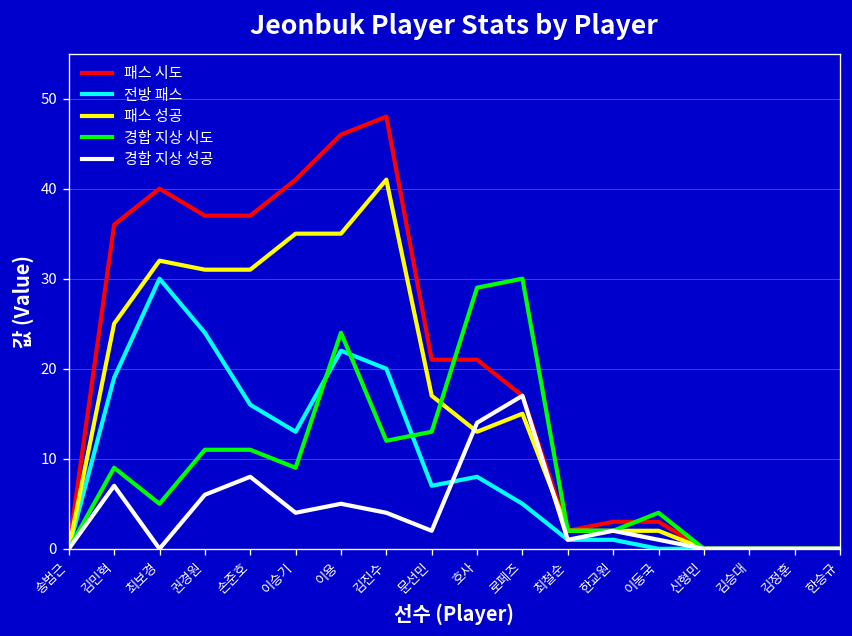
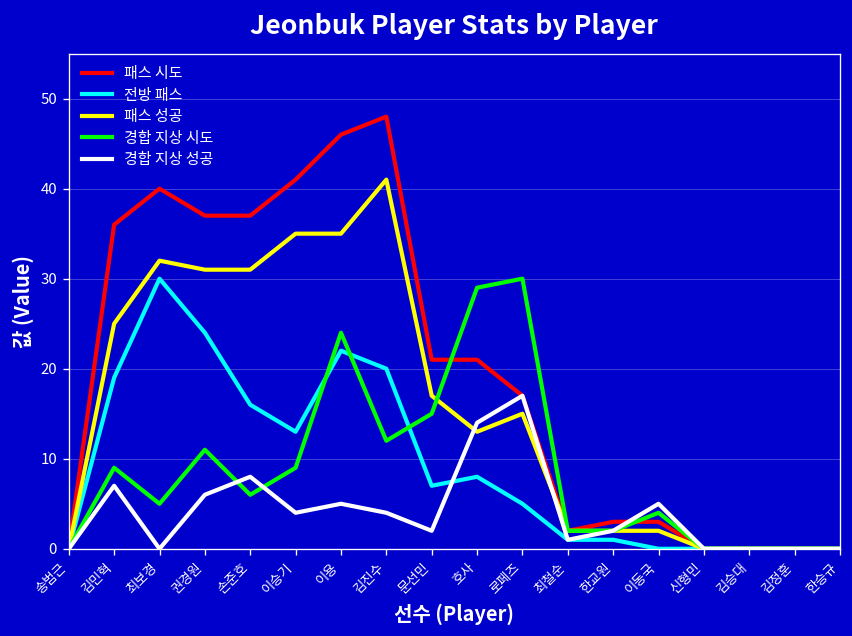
경합 지상 시도, 손준호: 11 -> 6
경합 지상 시도, 문선민: 13 -> 15
경합 지상 성공, 이동국: 1 -> 5
